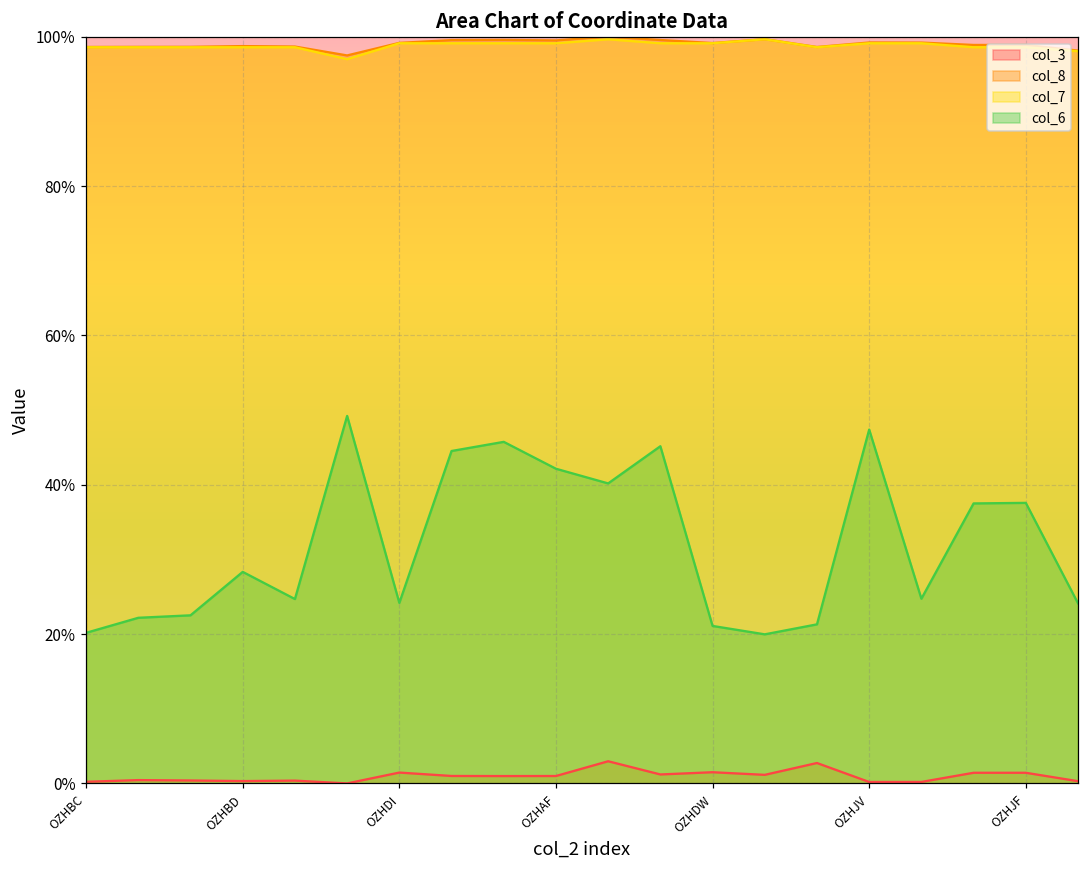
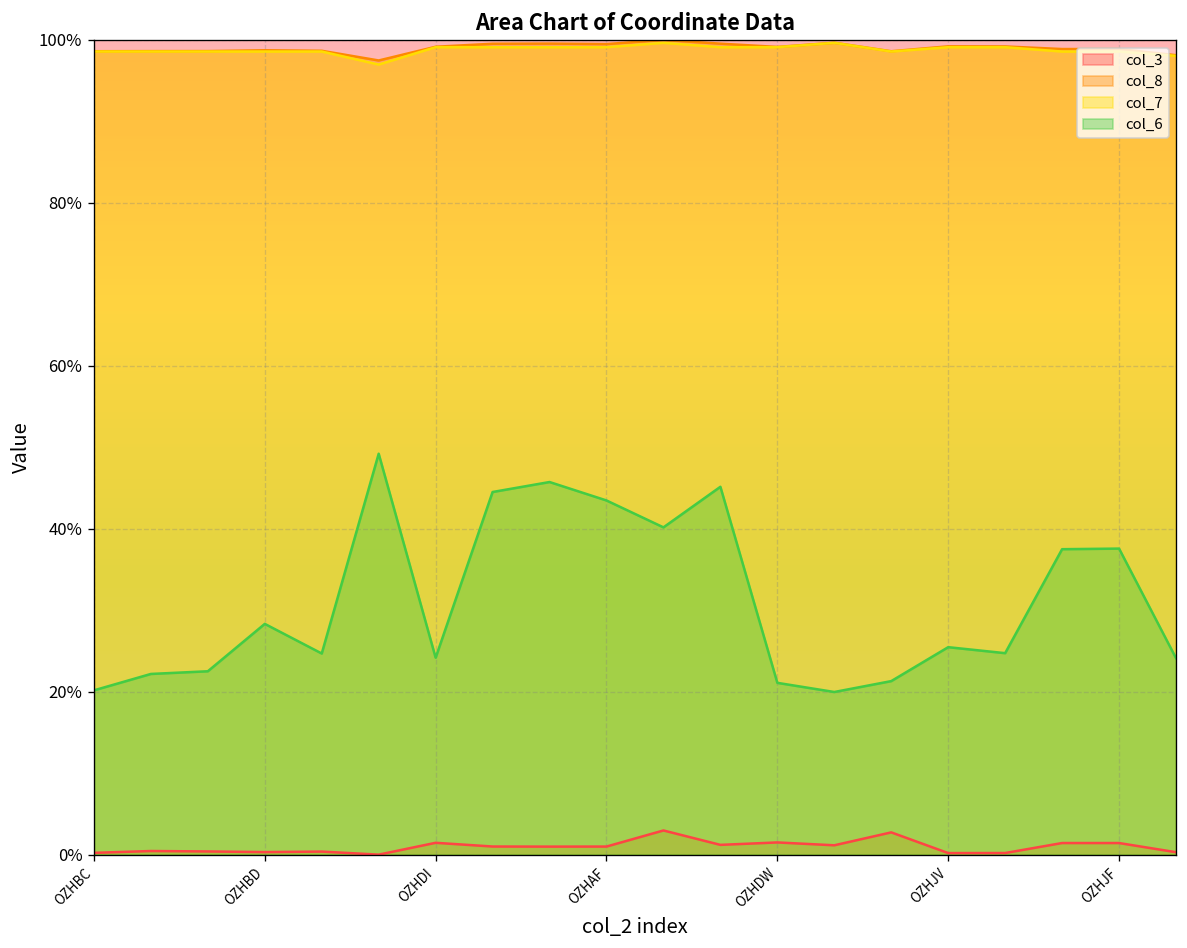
col_6, OZHAF: 42% -> 43%
col_6, OZHJV: 47% -> 25%
